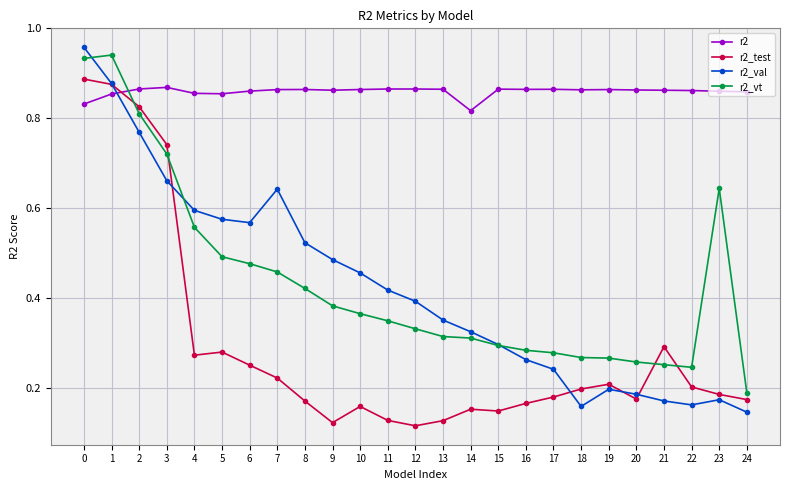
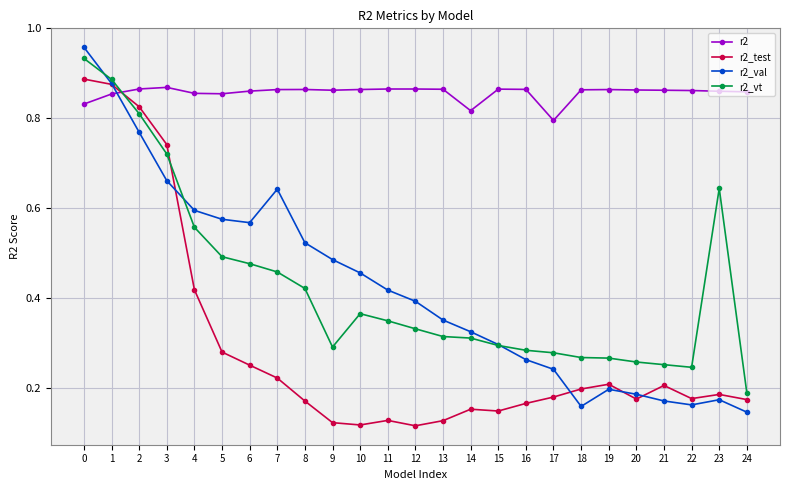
r2_vt, 1: 0.94 -> 0.89
r2_test, 4: 0.27 -> 0.42
r2_vt, 9: 0.38 -> 0.29
r2_test, 10: 0.16 -> 0.12
r2, 17: 0.86 -> 0.80
r2_test, 21: 0.29 -> 0.21
r2_test, 22: 0.20 -> 0.18
